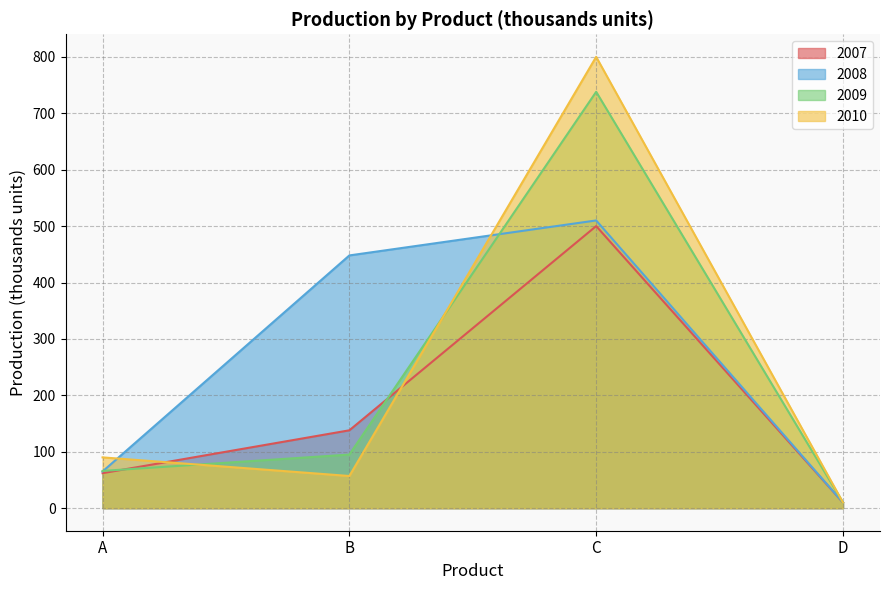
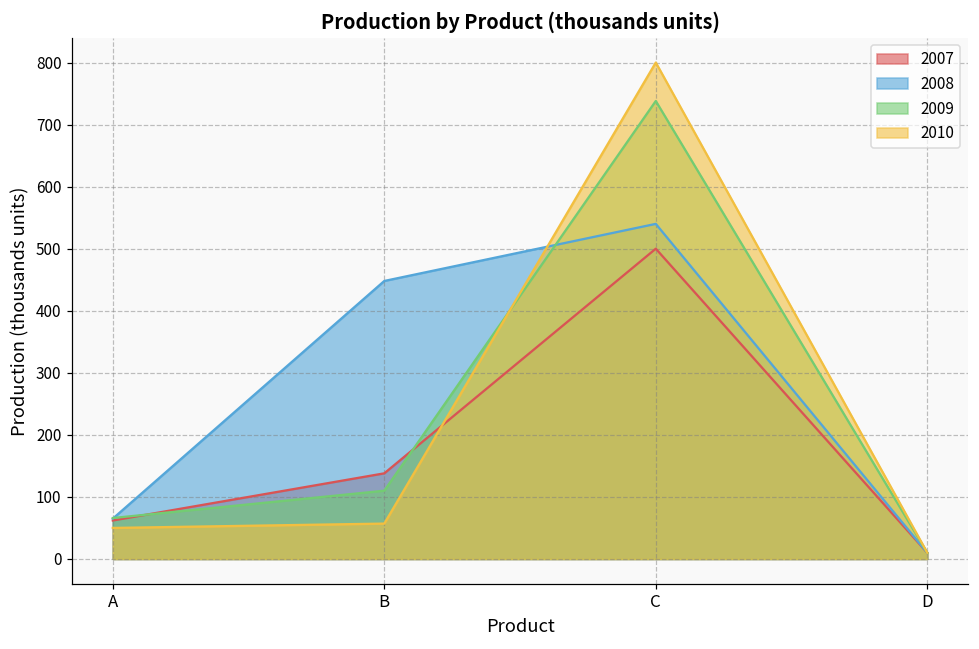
2010, A: 90 -> 50
2009, B: 100 -> 110
2008, C: 510 -> 540
